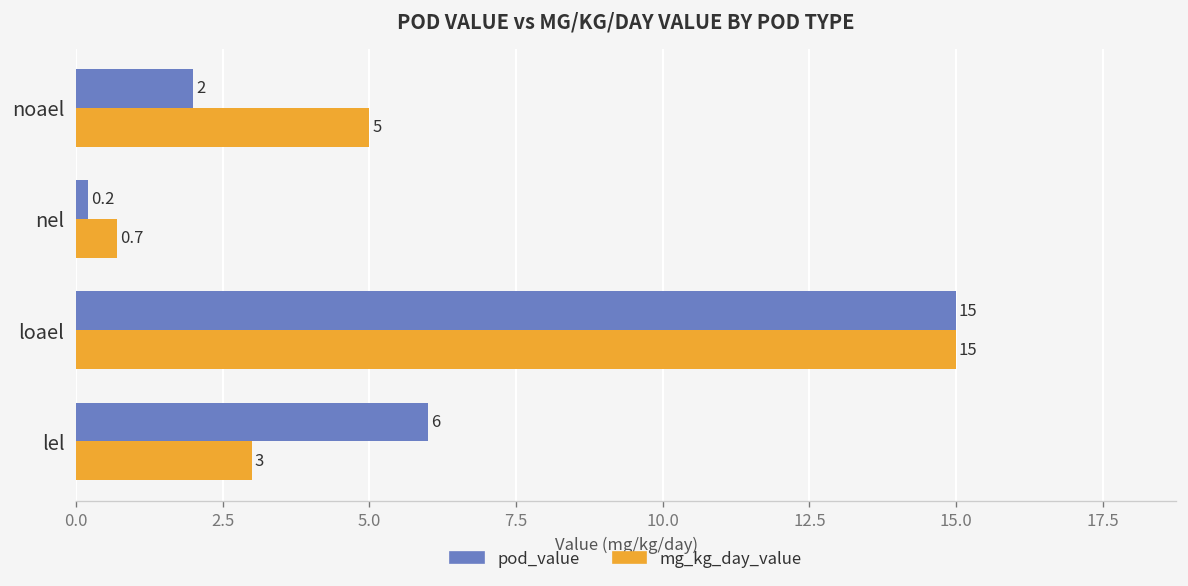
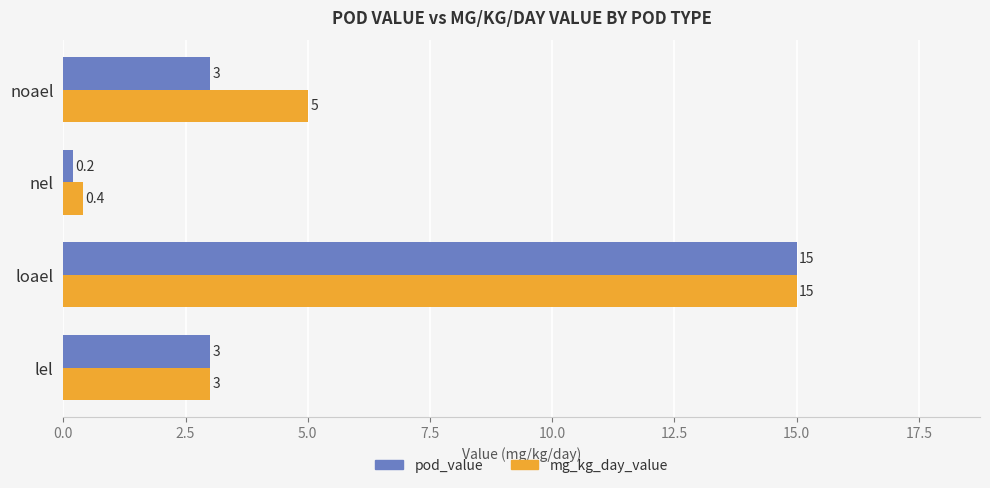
pod_value, noael: 2 -> 3
mg_kg_day_value, nel: 0.7 -> 0.4
pod_value, lel: 6 -> 3
